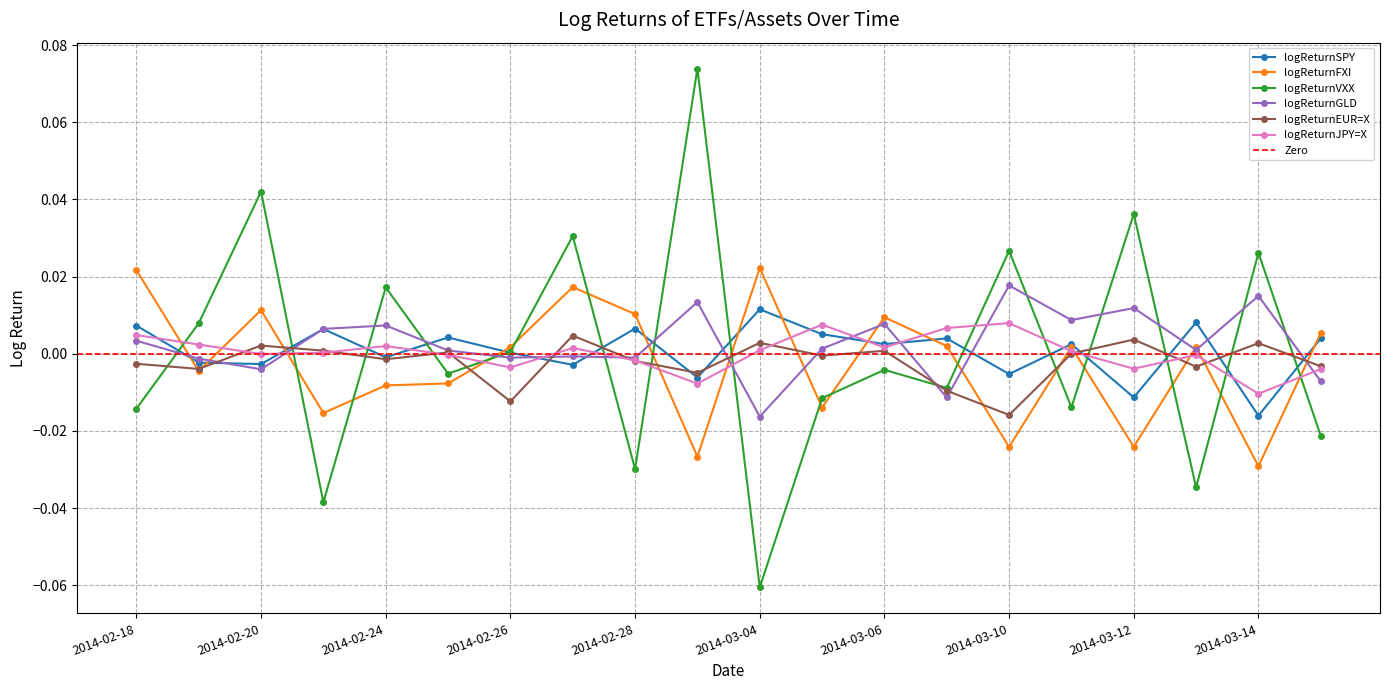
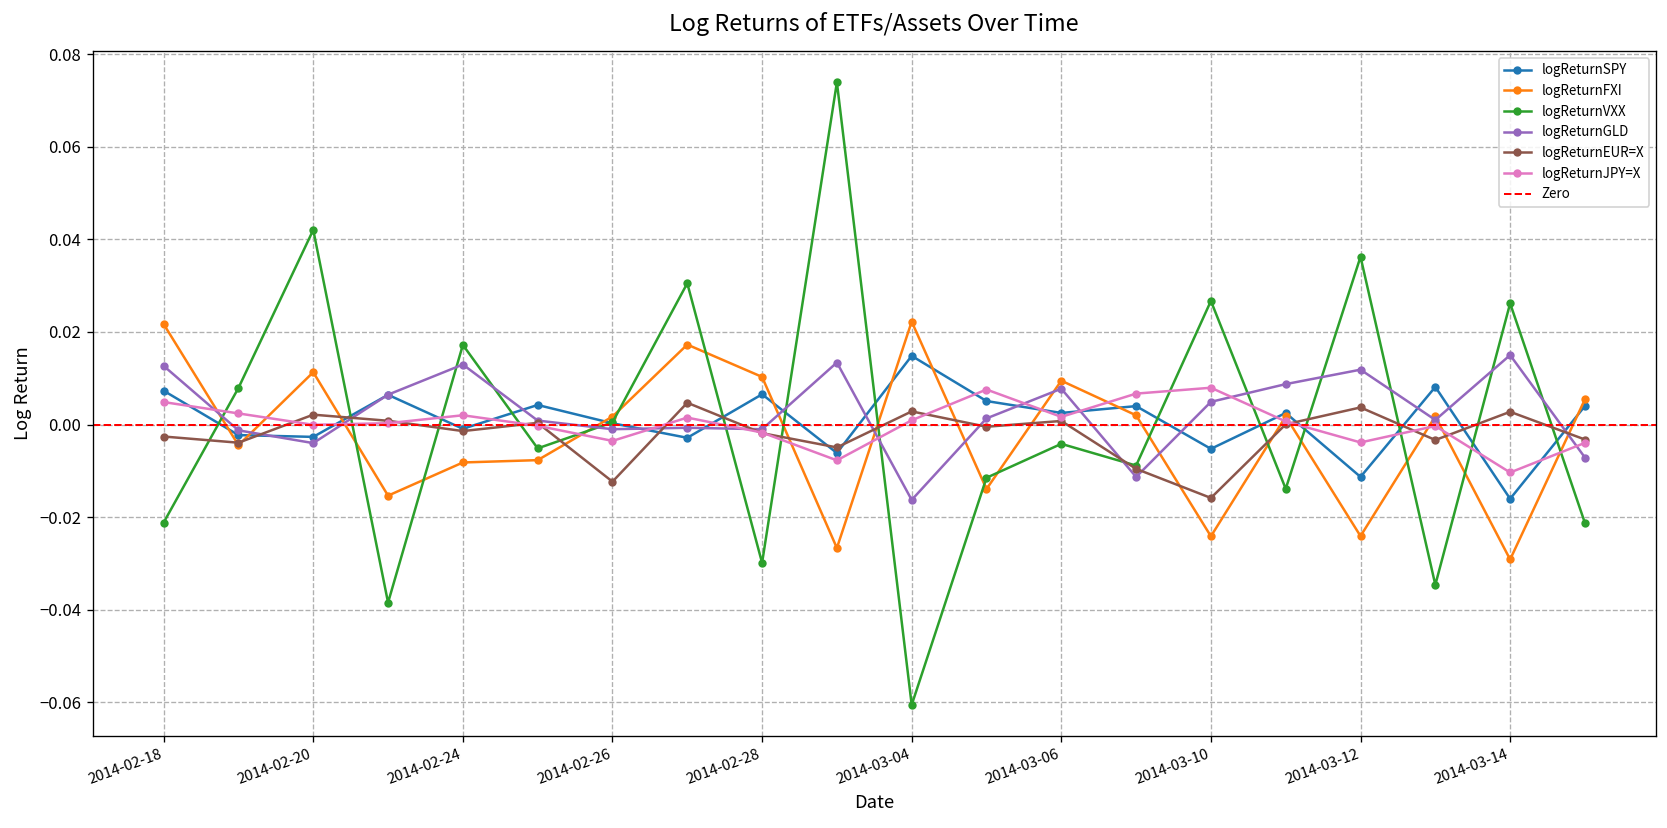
logReturnVXX, 2014-02-18: -0.014 -> -0.021
logReturnGLD, 2014-02-18: 0.003 -> 0.013
logReturnGLD, 2014-02-24: 0.007 -> 0.013
logReturnSPY, 2014-03-04: 0.012 -> 0.015
logReturnGLD, 2014-03-10: 0.018 -> 0.005
